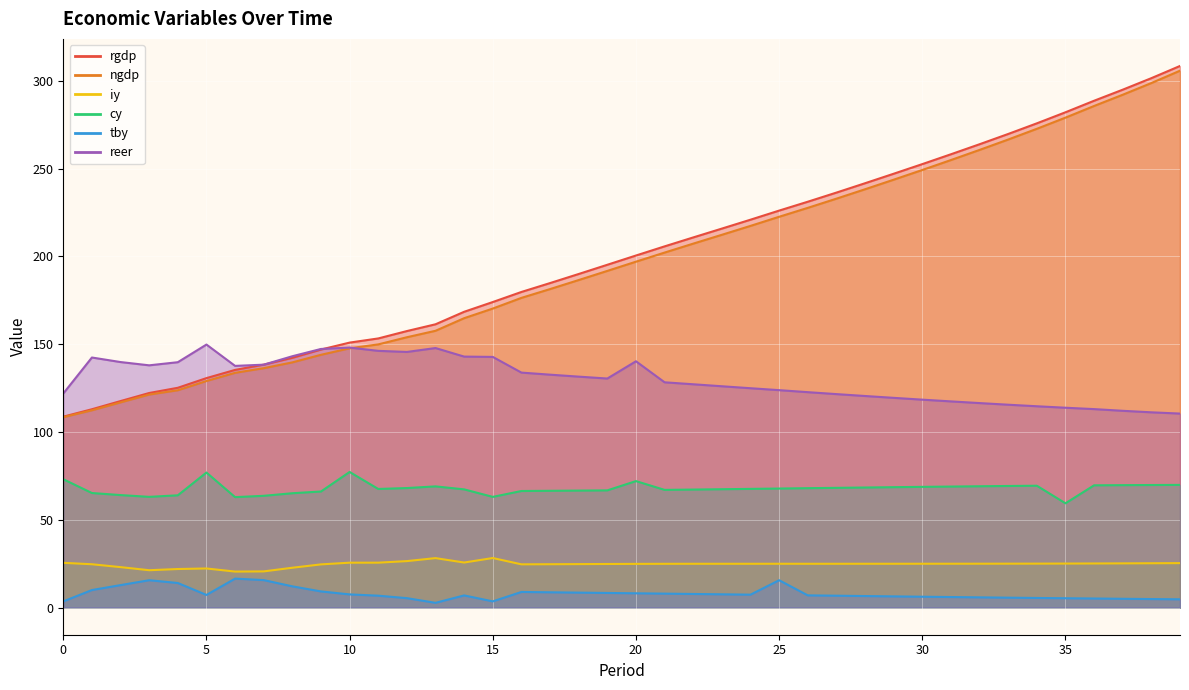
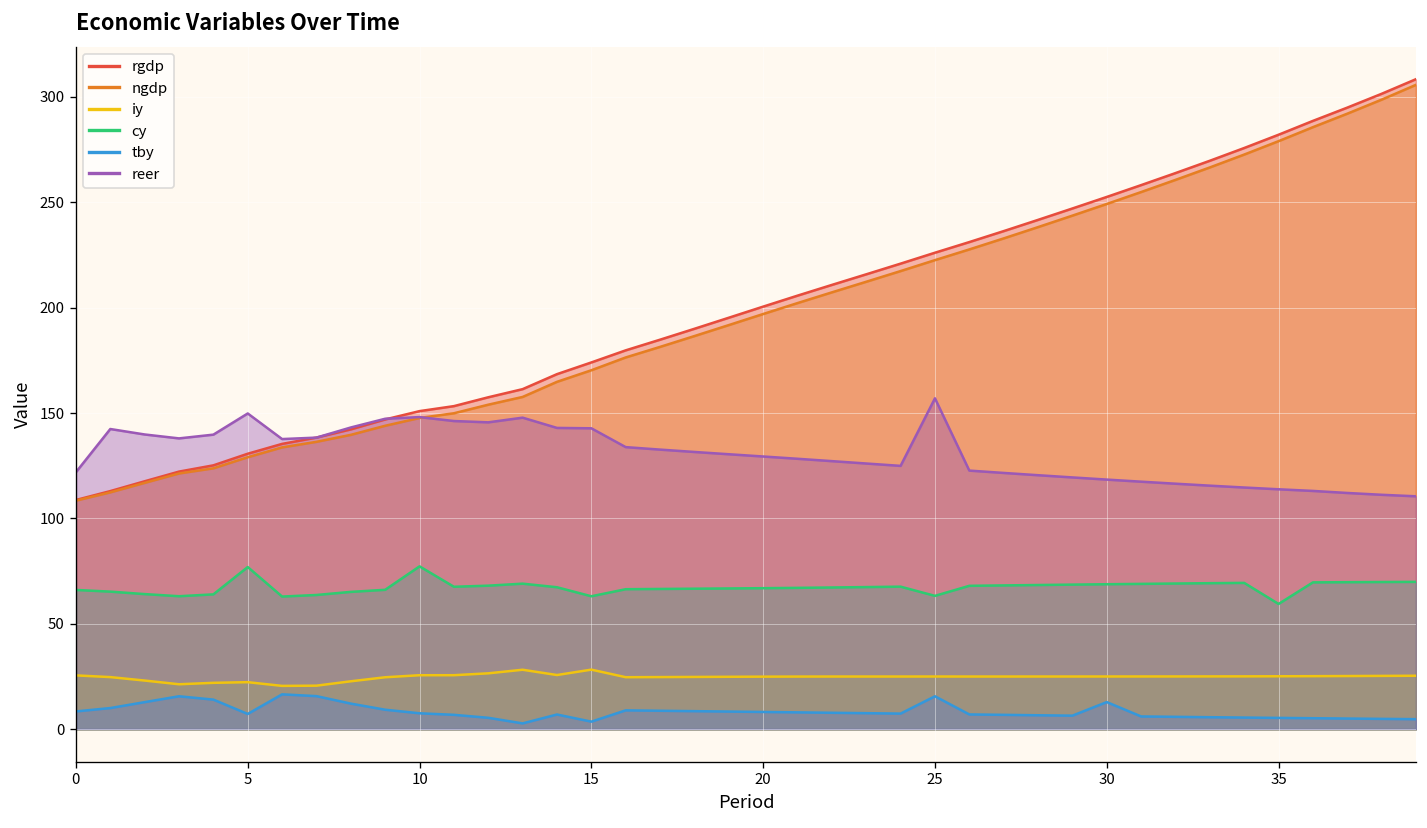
cy, 0: 73 -> 66
tby, 0: 4 -> 8
cy, 20: 72 -> 67
reer, 20: 140 -> 129
cy, 25: 68 -> 63
reer, 25: 124 -> 157
tby, 30: 6 -> 13
